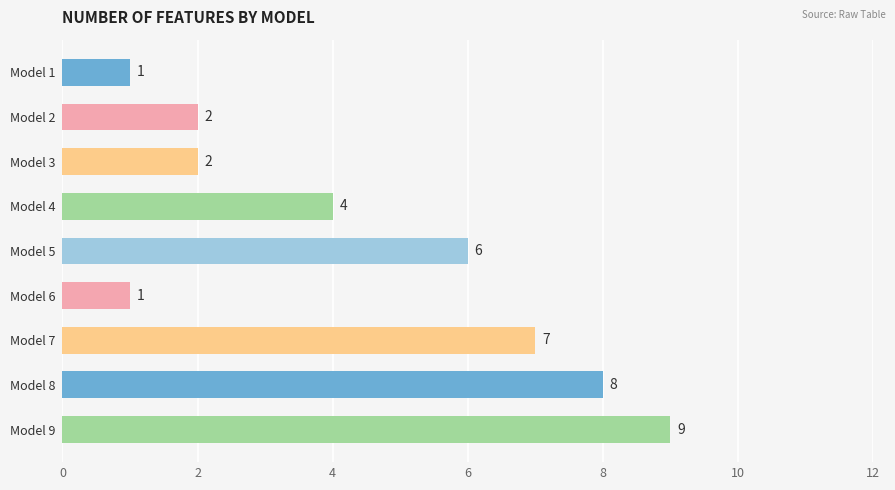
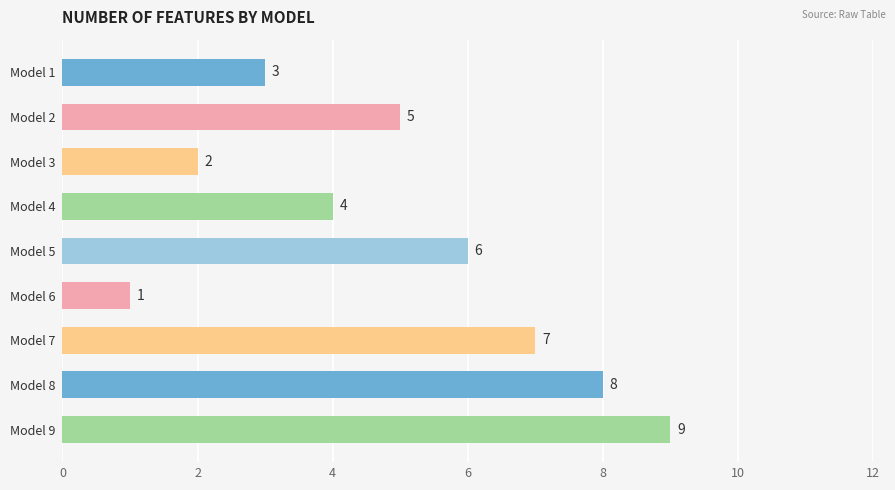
Model 1: 1 -> 3
Model 2: 2 -> 5
